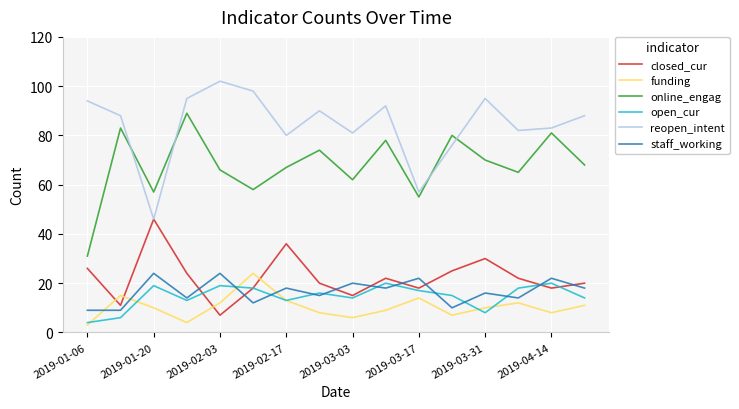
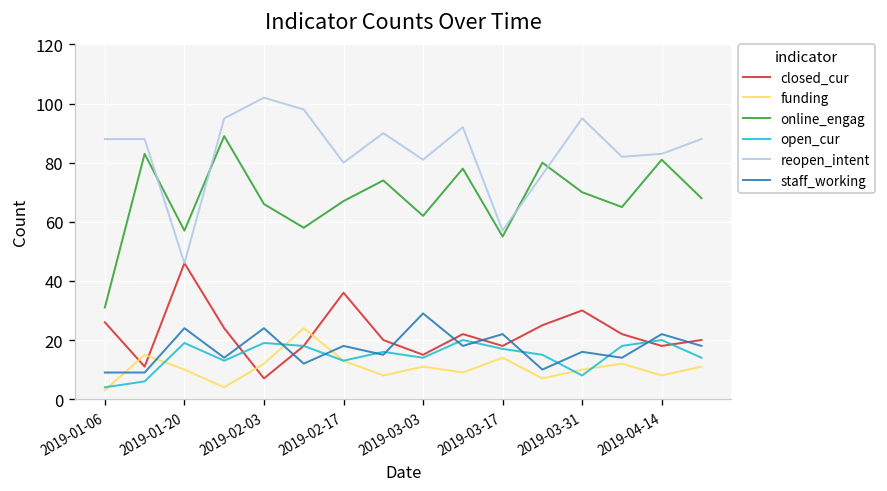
reopen_intent, 2019-01-06: 94 -> 88
funding, 2019-03-03: 6 -> 11
staff_working, 2019-03-03: 20 -> 29
